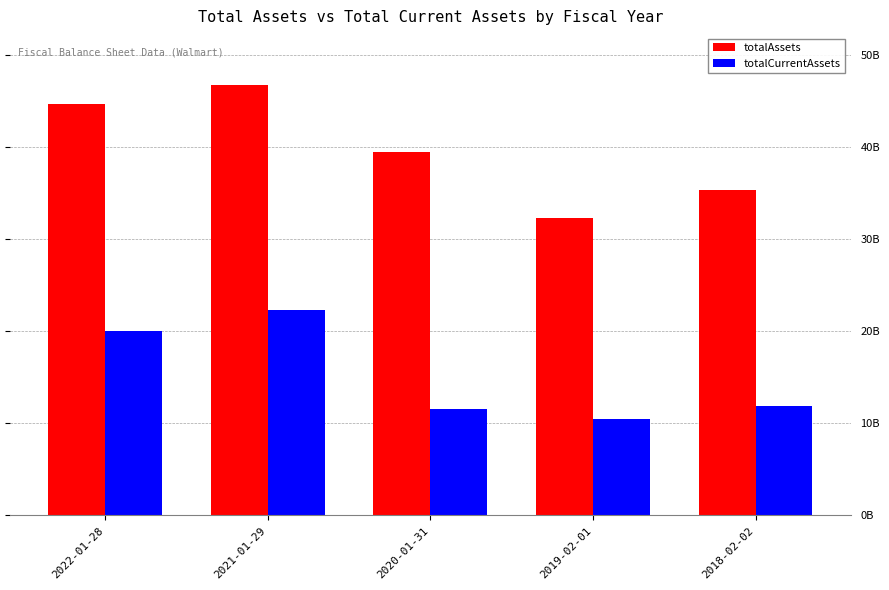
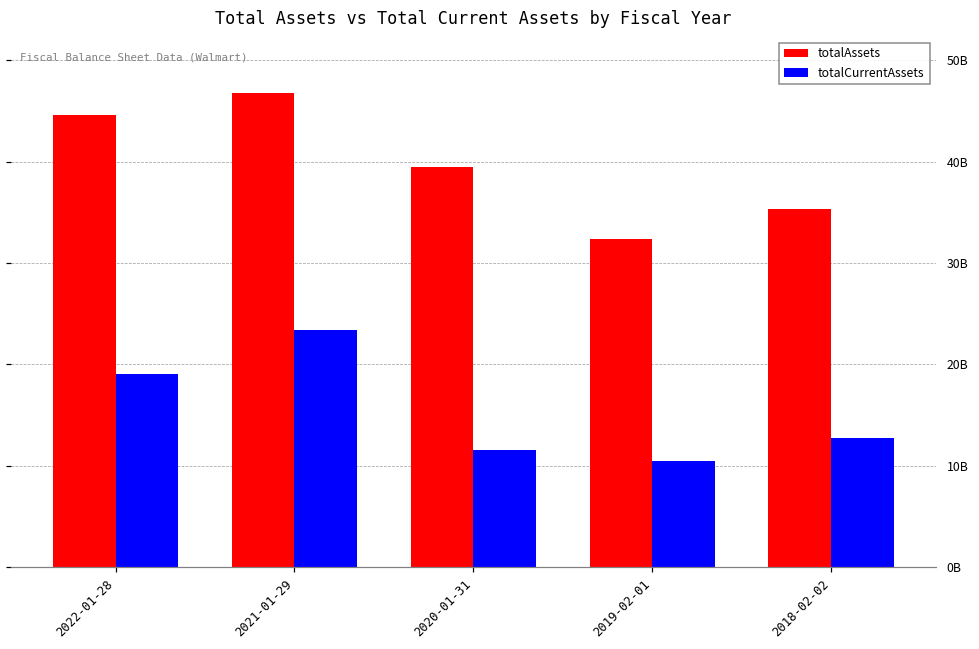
totalCurrentAssets, 2022-01-28: 20000000000 -> 19000000000
totalCurrentAssets, 2021-01-29: 22000000000 -> 23000000000
totalCurrentAssets, 2018-02-02: 12000000000 -> 13000000000
